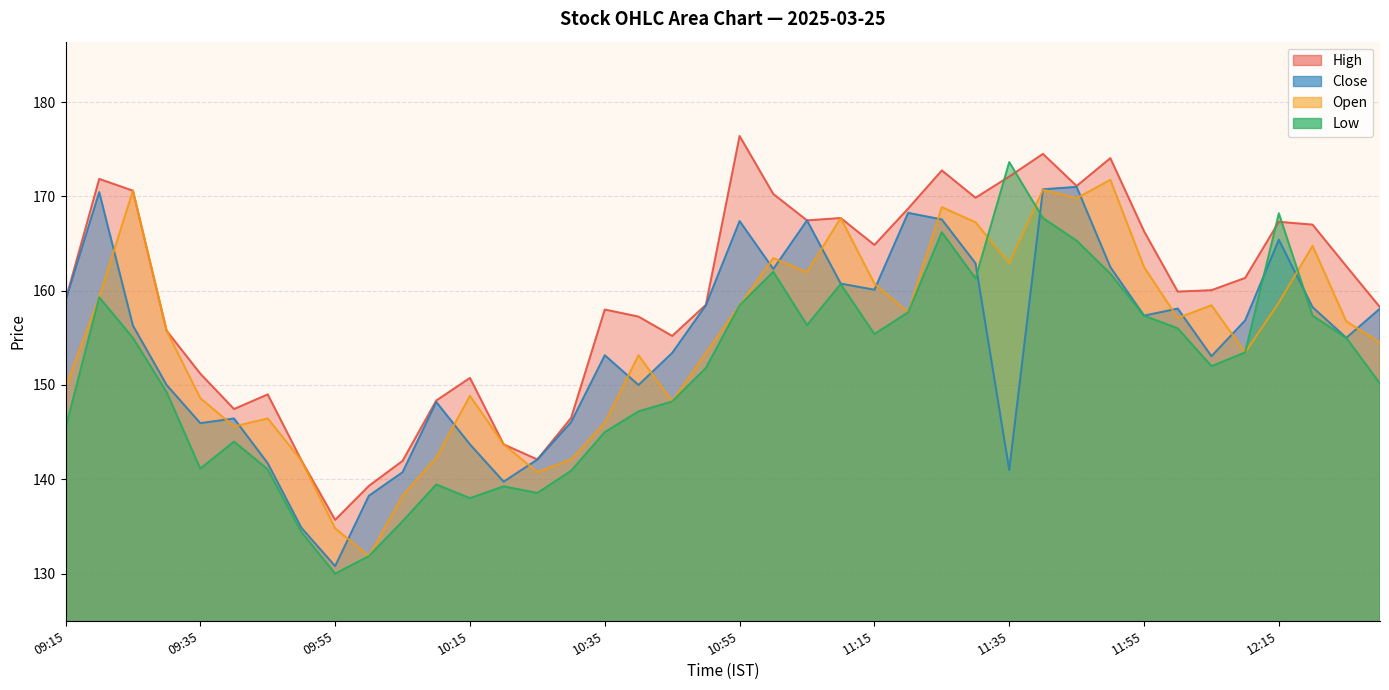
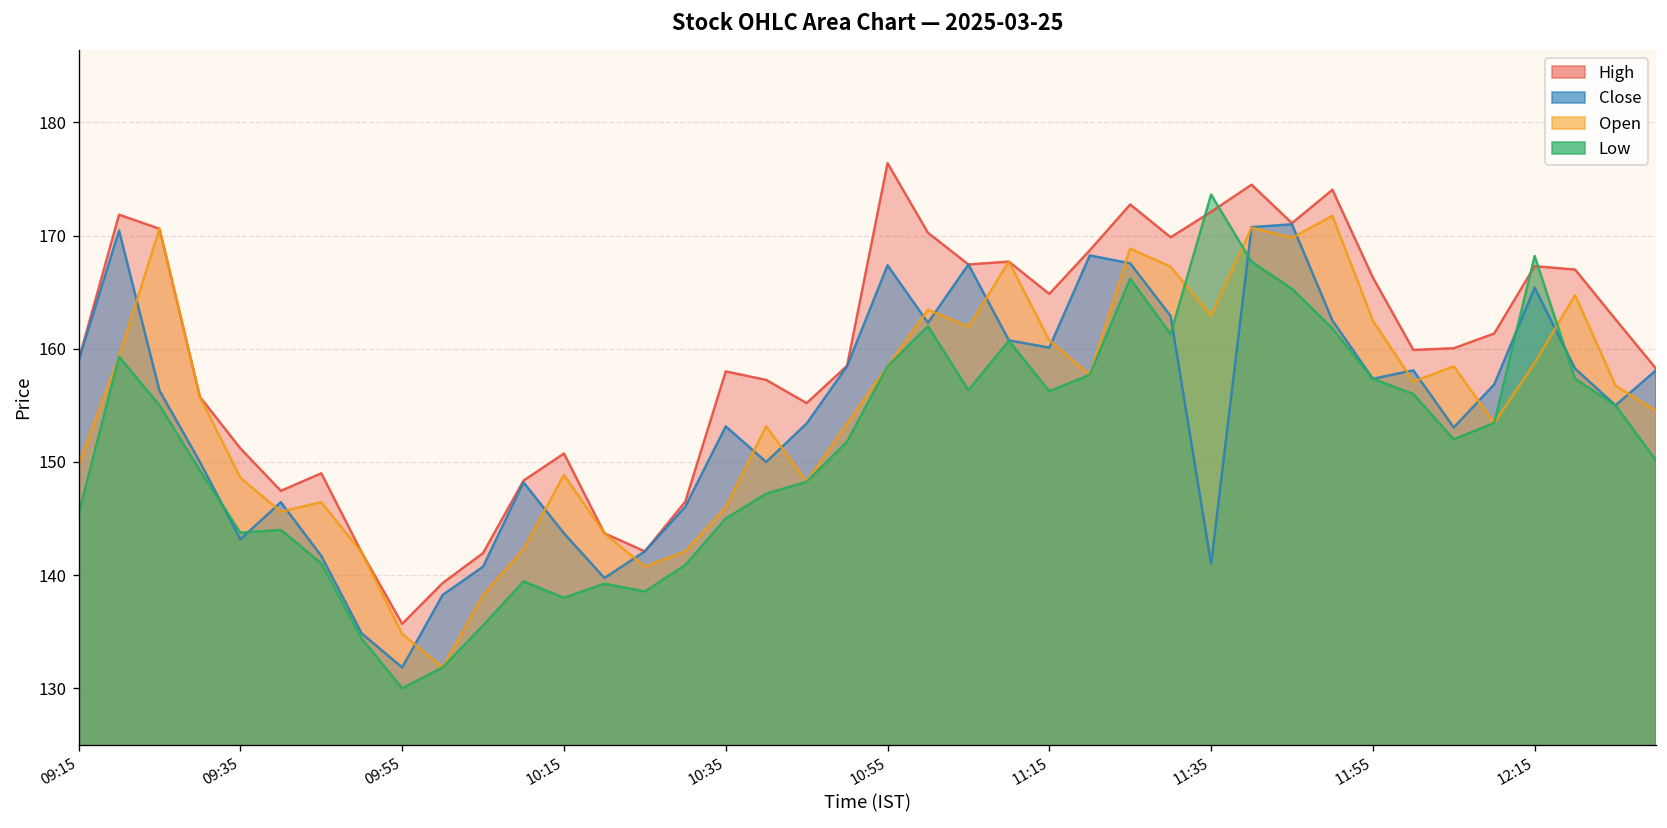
Close, 09:35: 146 -> 143
Low, 09:35: 141 -> 144
Close, 09:55: 131 -> 132
Low, 11:15: 155 -> 156
